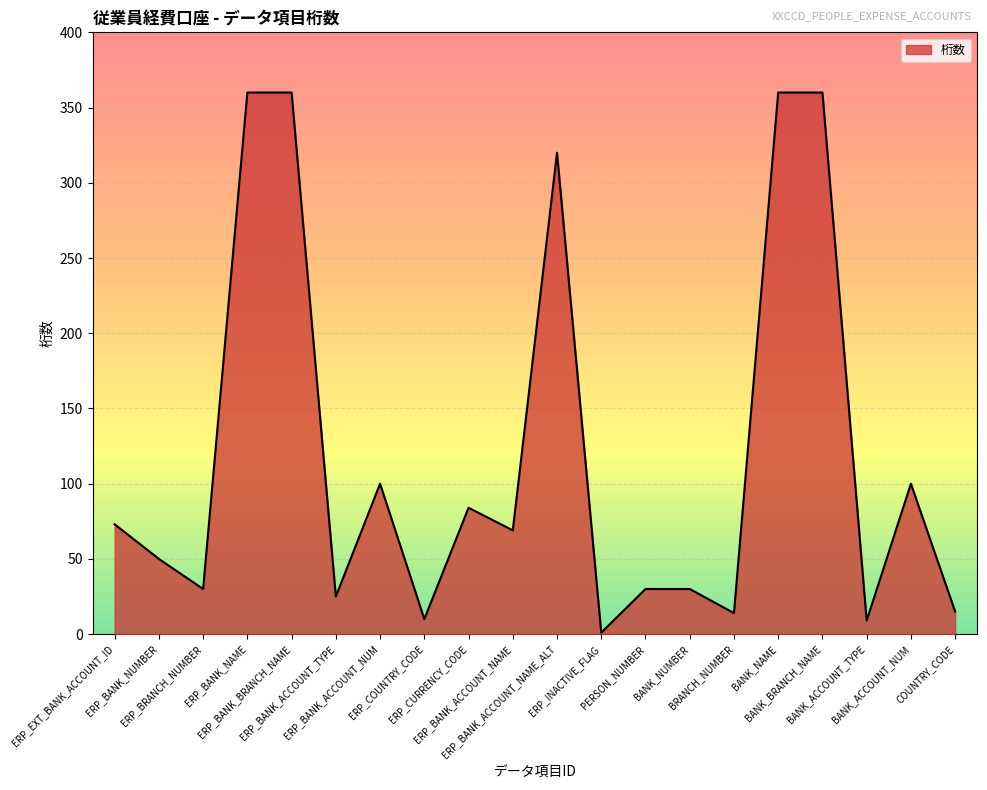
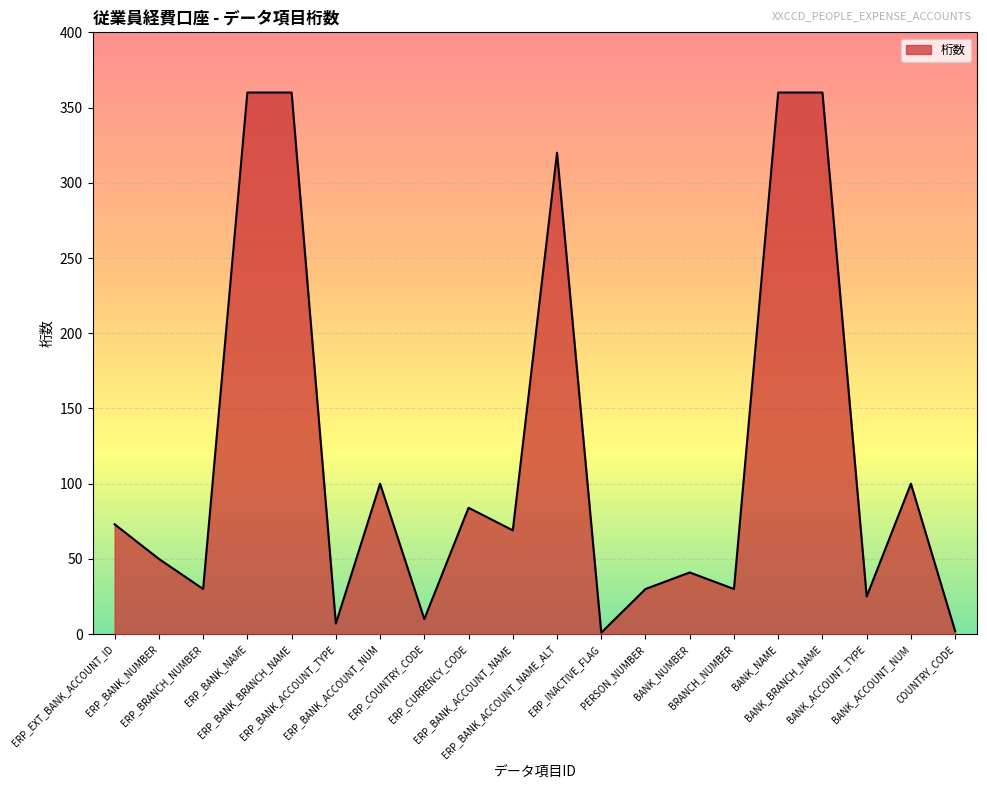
ERP_BANK_ACCOUNT_TYPE: 25 -> 7
BANK_NUMBER: 30 -> 41
BRANCH_NUMBER: 14 -> 30
BANK_ACCOUNT_TYPE: 9 -> 25
COUNTRY_CODE: 15 -> 2
